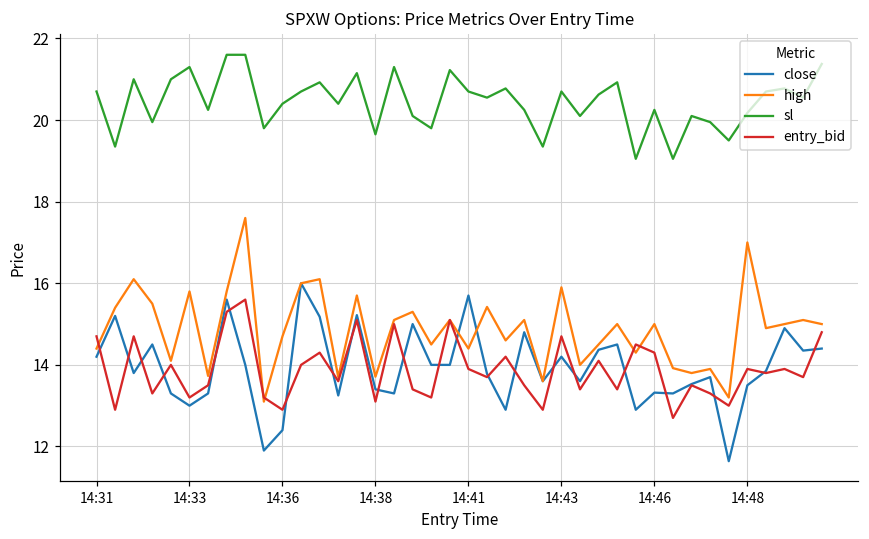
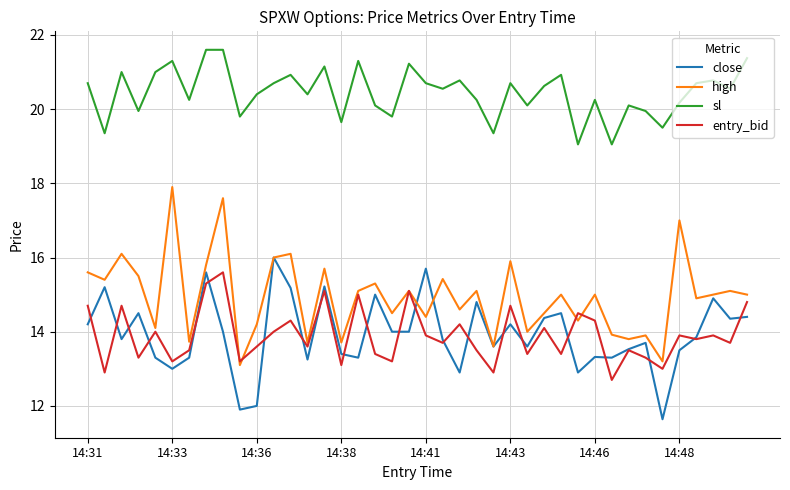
high, 14:31: 14.4 -> 15.6
high, 14:33: 15.8 -> 17.9
close, 14:36: 12.4 -> 12.0
high, 14:36: 14.7 -> 14.2
entry_bid, 14:36: 12.9 -> 13.6
